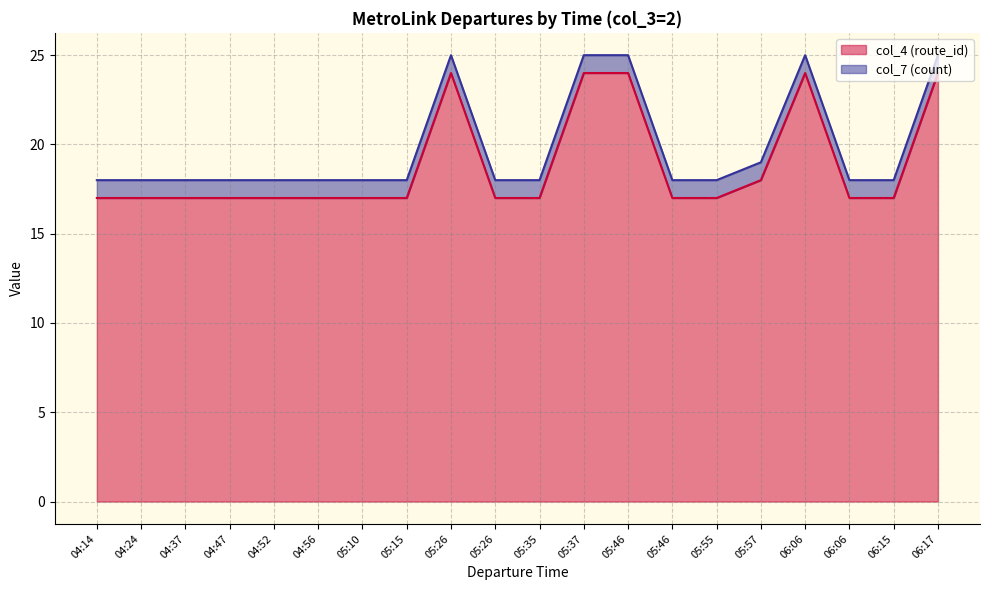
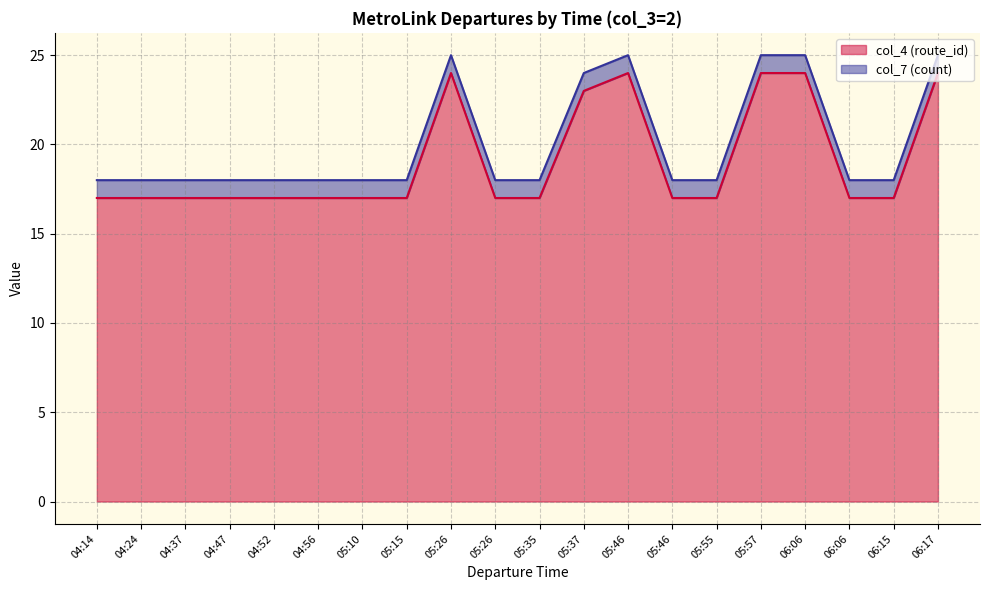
col_4 (route_id), 05:37: 24 -> 23
col_4 (route_id), 05:57: 18 -> 24
